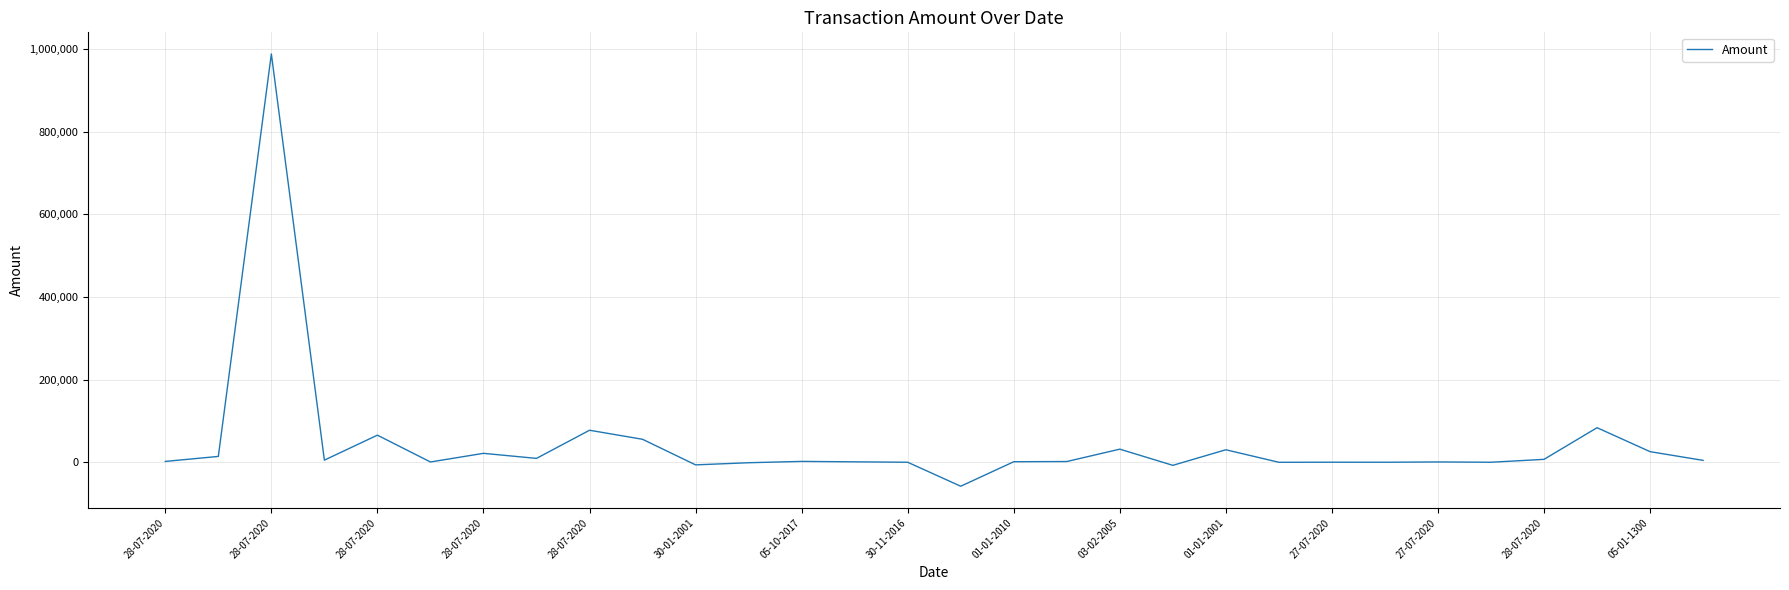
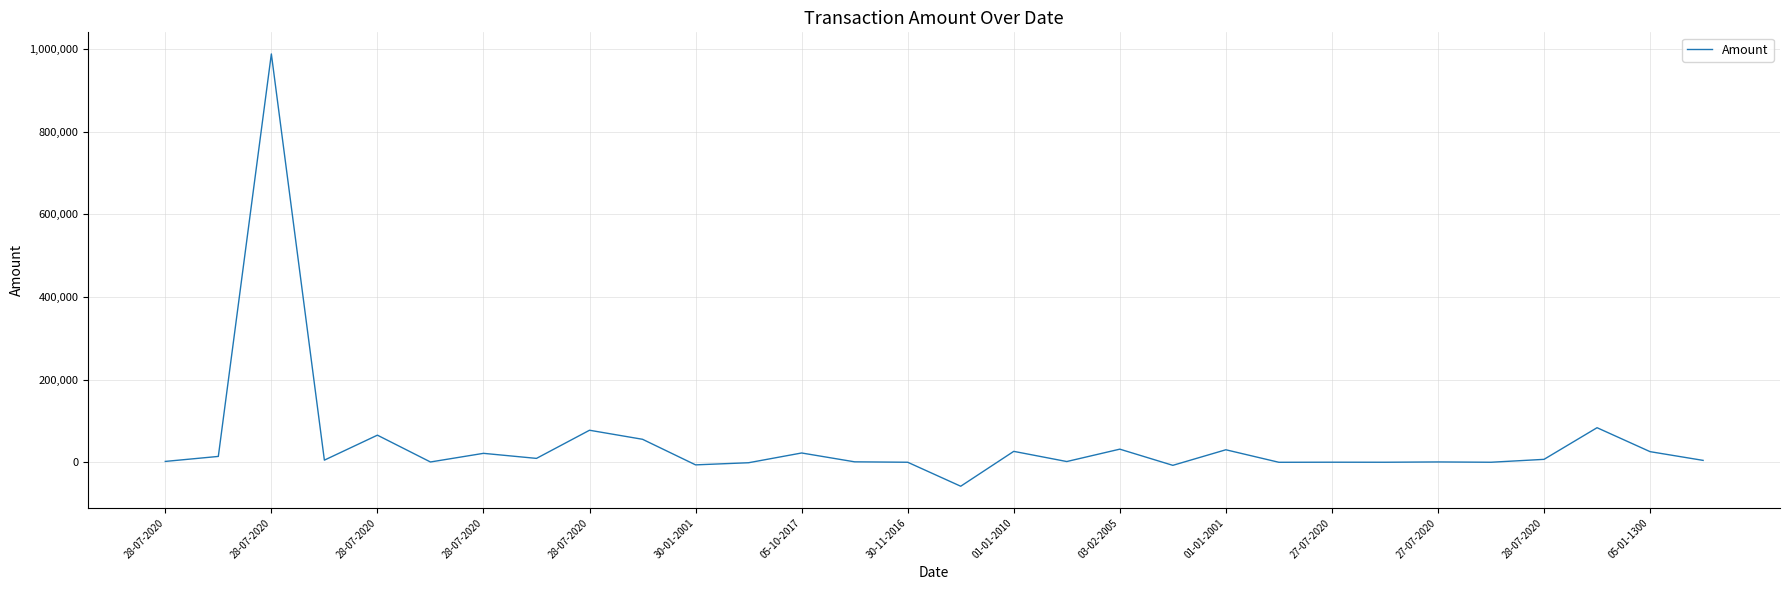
05-10-2017: 0 -> 20,000
01-01-2010: 0 -> 30,000
